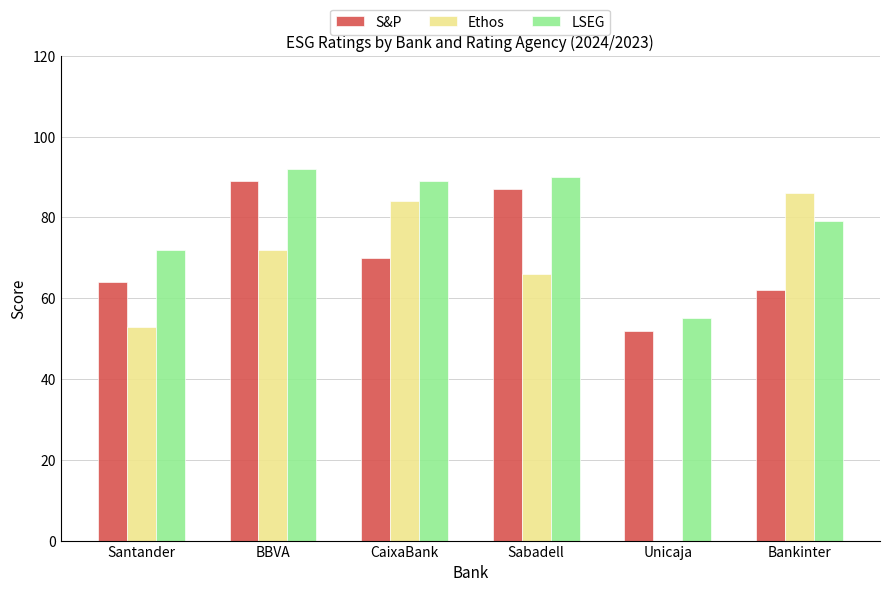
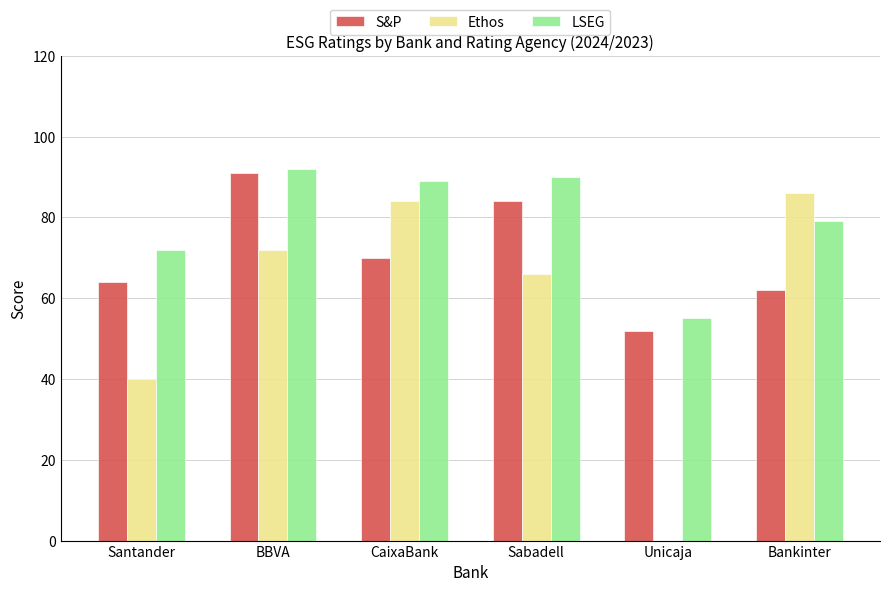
Ethos, Santander: 53 -> 40
S&P, BBVA: 89 -> 91
S&P, Sabadell: 87 -> 84
